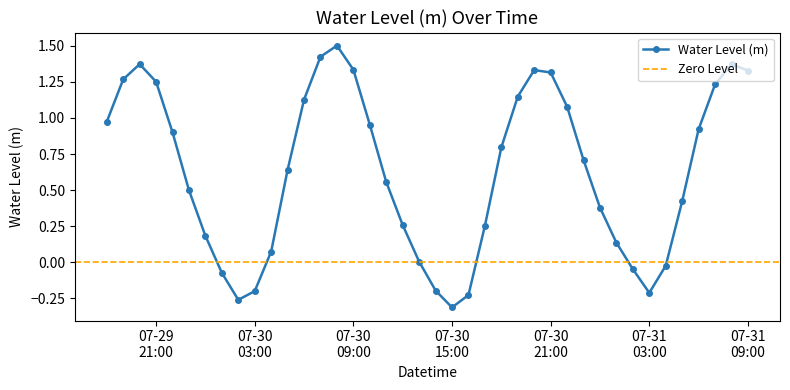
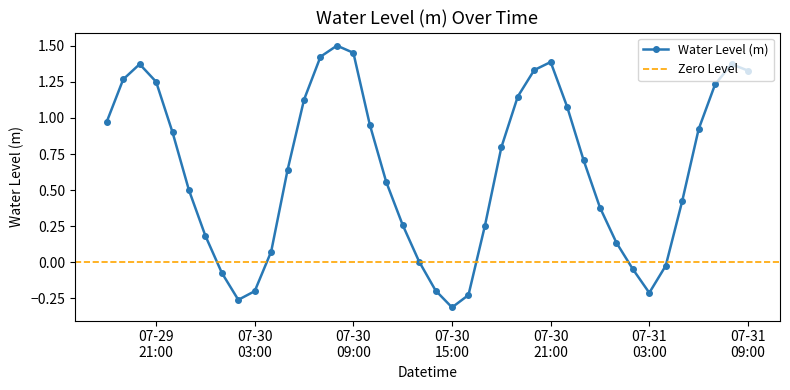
07-30 09:00: 1.33 -> 1.45
07-30 21:00: 1.32 -> 1.39
